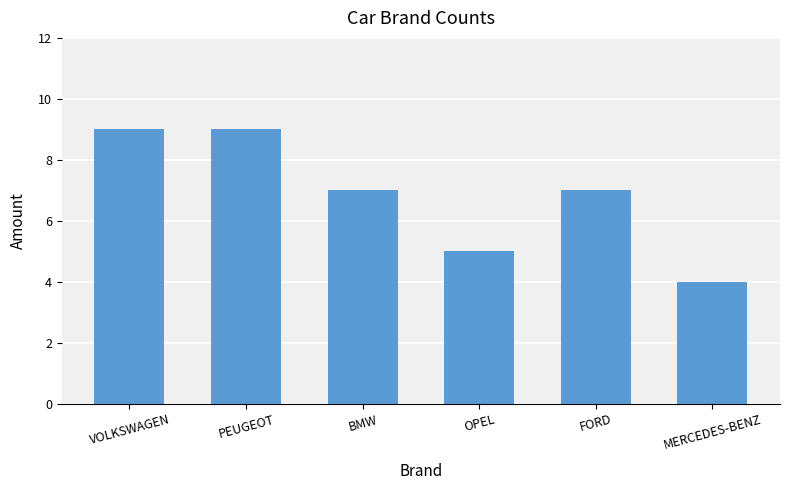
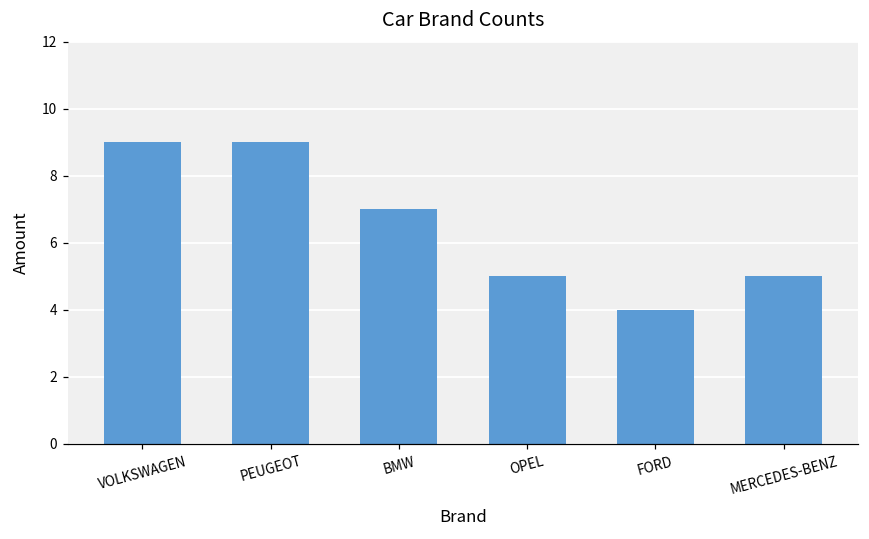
FORD: 7 -> 4
MERCEDES-BENZ: 4 -> 5
